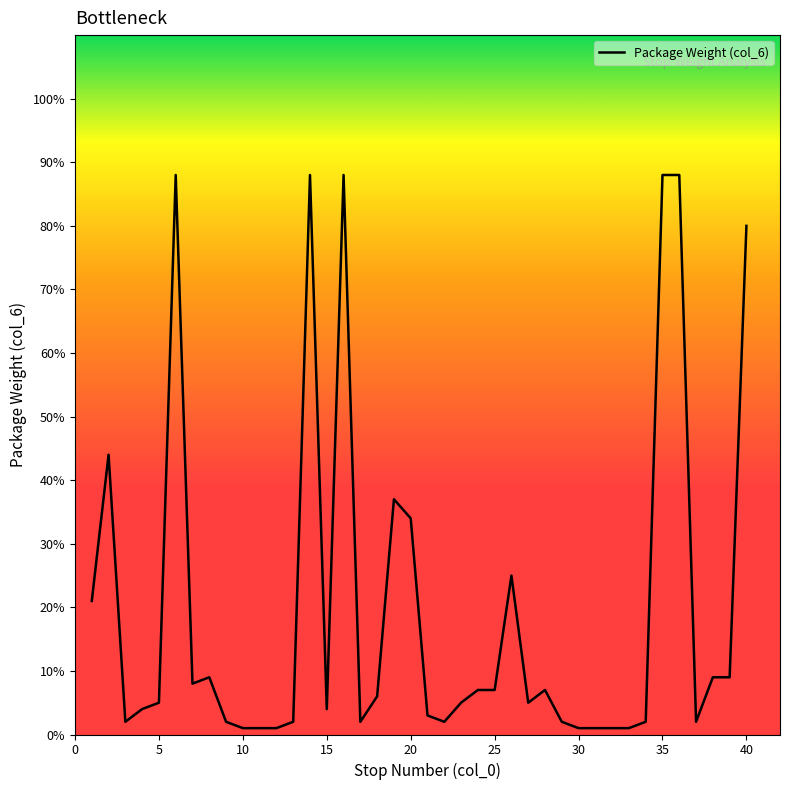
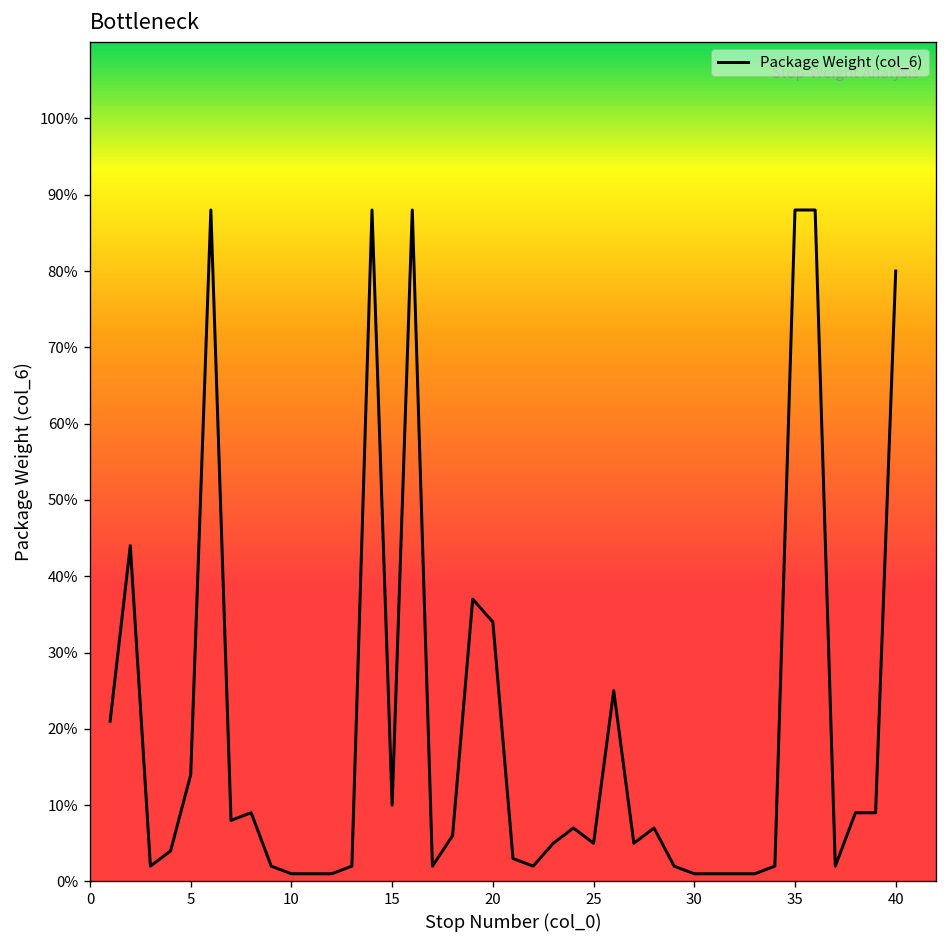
5: 5% -> 14%
15: 4% -> 10%
25: 7% -> 5%
